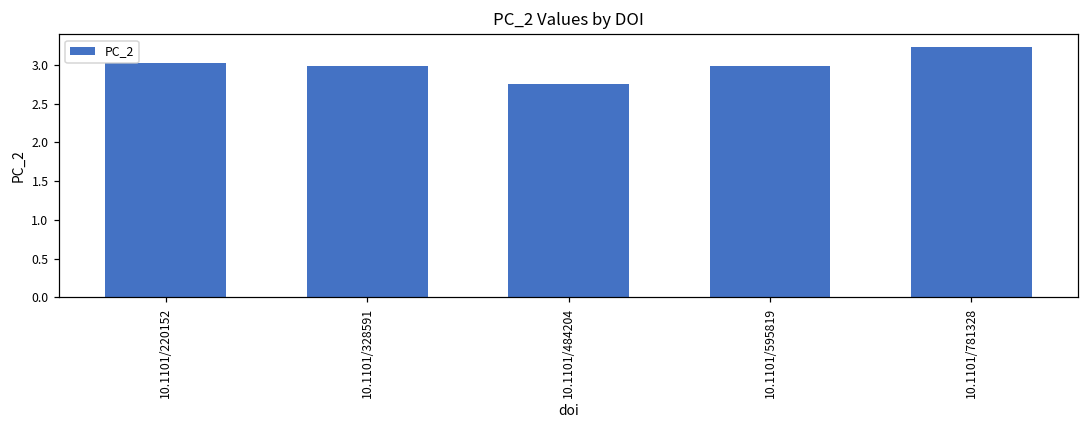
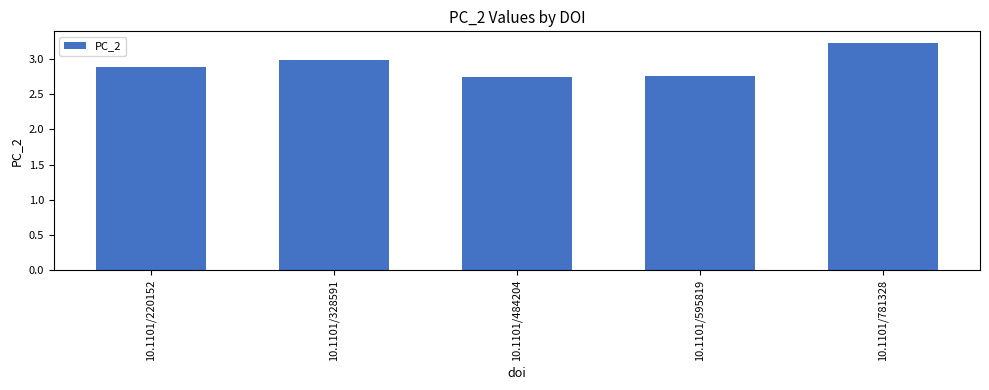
10.1101/220152: 3.0 -> 2.9
10.1101/595819: 3.0 -> 2.8
